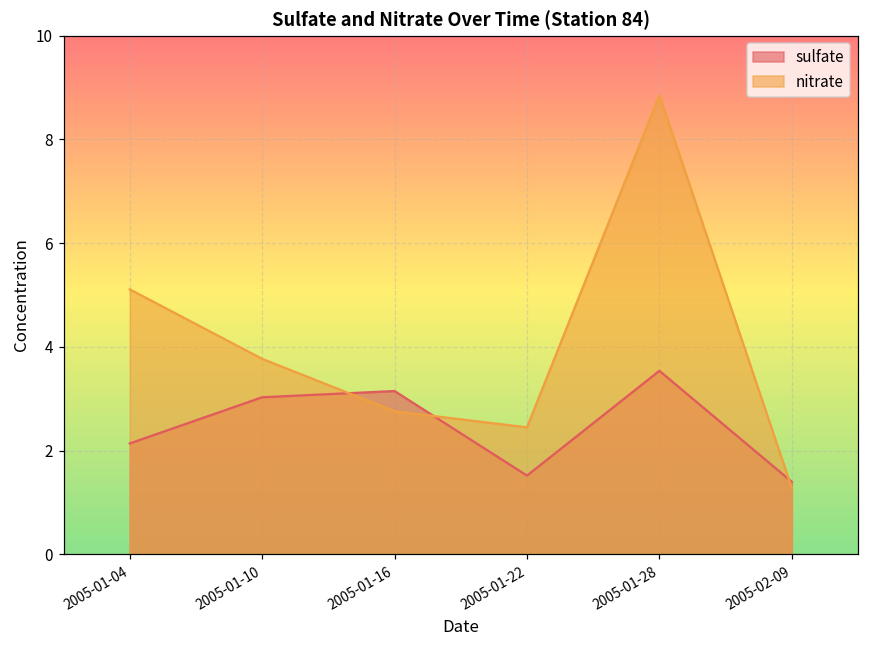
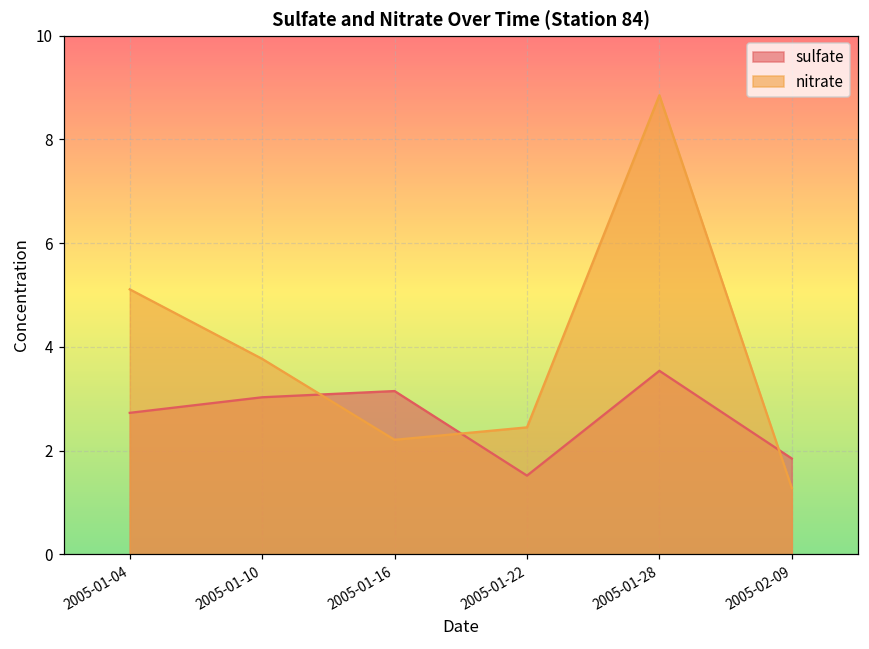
sulfate, 2005-01-04: 2.1 -> 2.7
nitrate, 2005-01-16: 2.8 -> 2.2
sulfate, 2005-02-09: 1.4 -> 1.9
